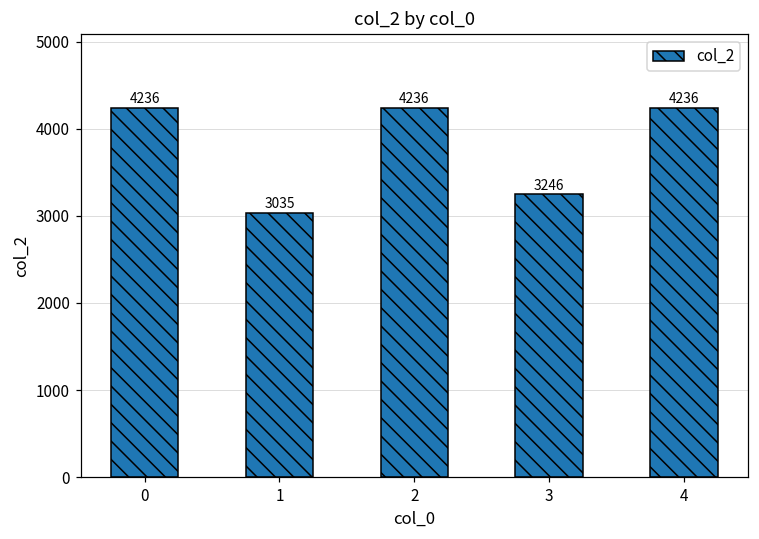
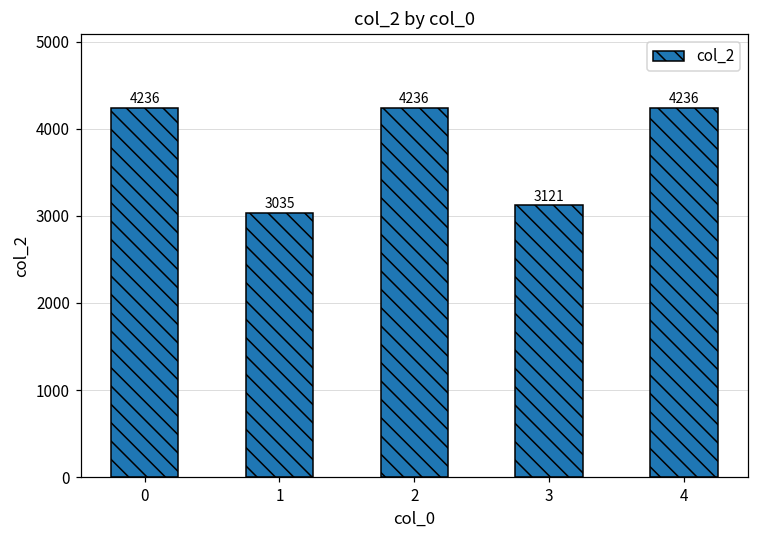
3: 3246 -> 3121
